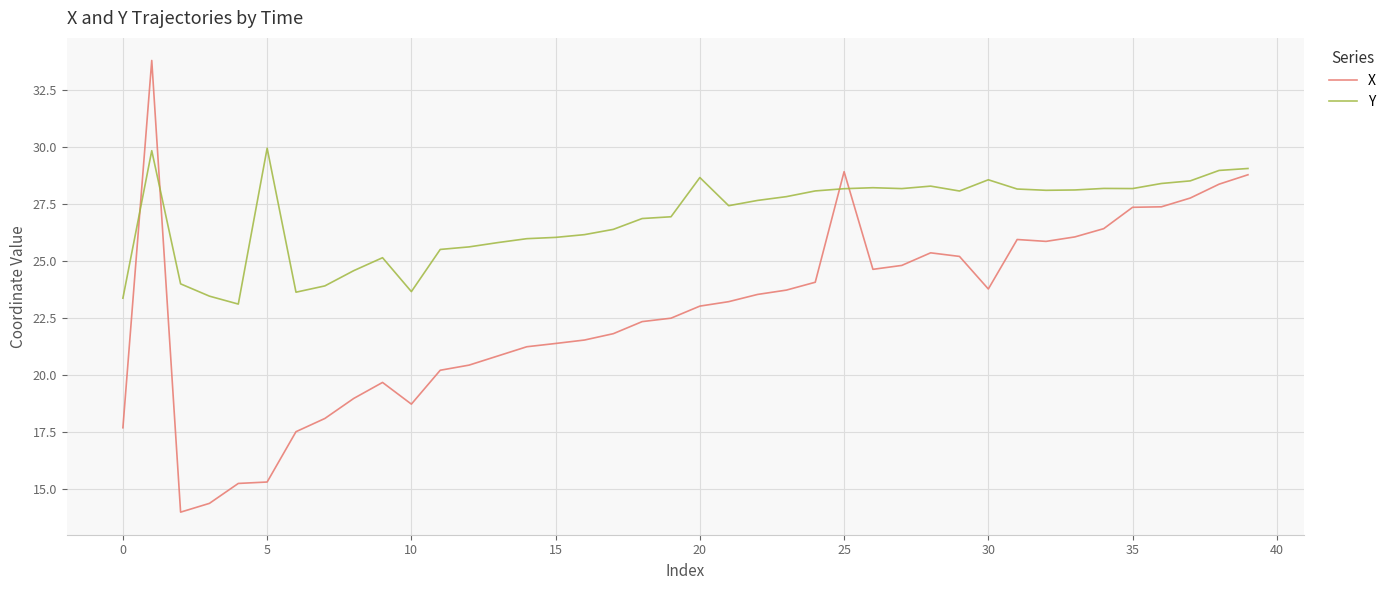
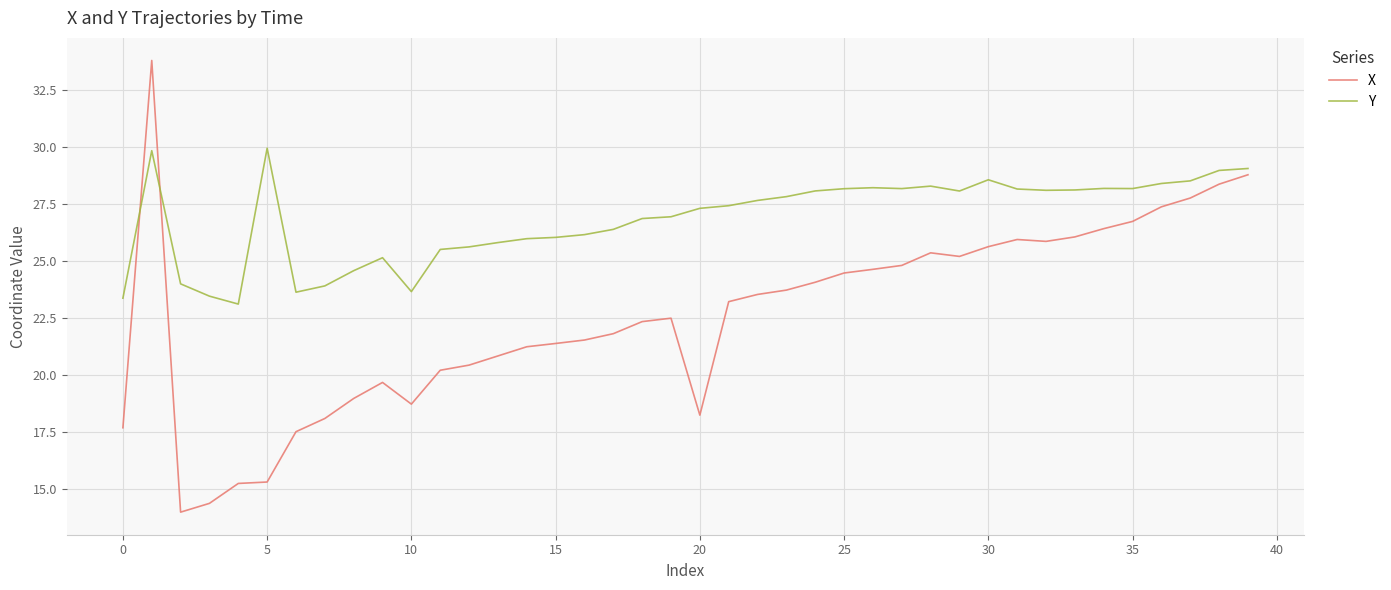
X, 20: 23.0 -> 18.2
Y, 20: 28.7 -> 27.3
X, 25: 28.9 -> 24.5
X, 30: 23.8 -> 25.6
X, 35: 27.4 -> 26.7
